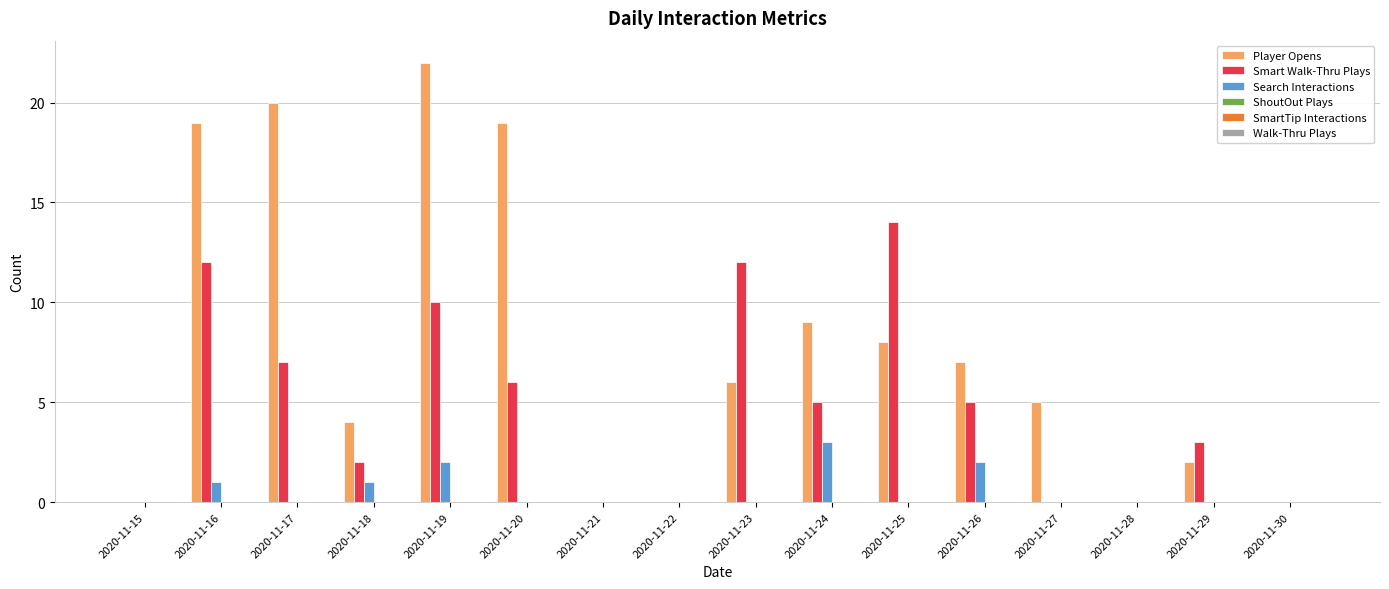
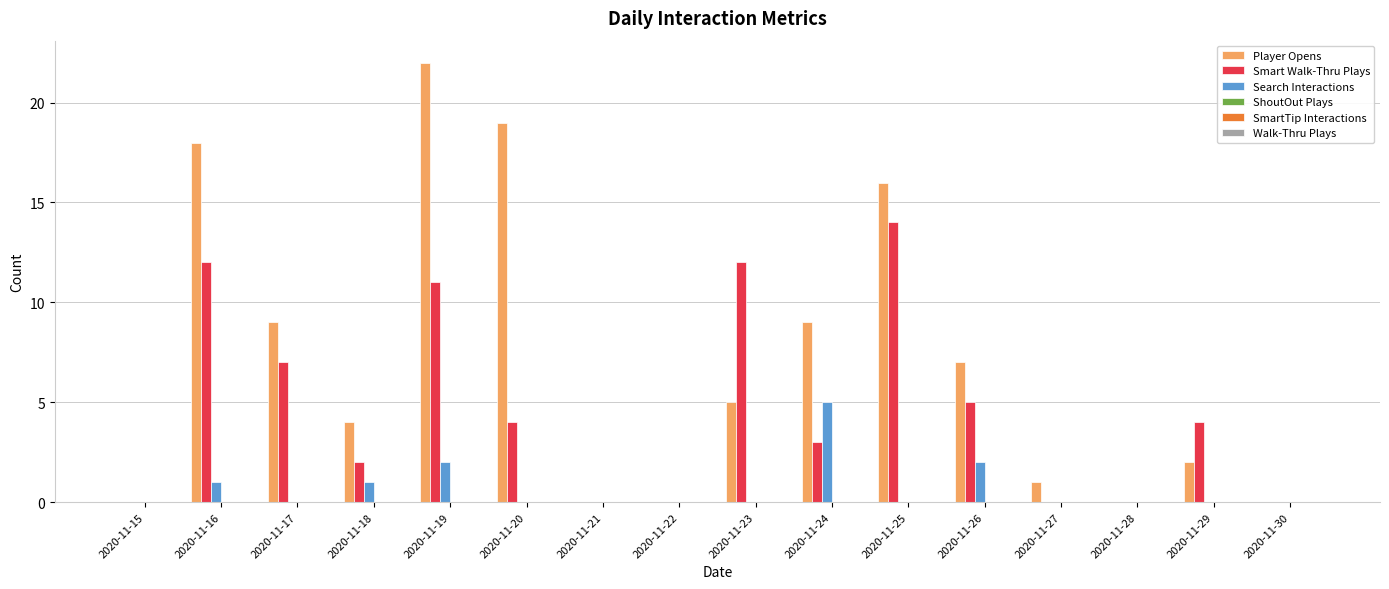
Player Opens, 2020-11-16: 19 -> 18
Player Opens, 2020-11-17: 20 -> 9
Smart Walk-Thru Plays, 2020-11-19: 10 -> 11
Smart Walk-Thru Plays, 2020-11-20: 6 -> 4
Player Opens, 2020-11-23: 6 -> 5
Smart Walk-Thru Plays, 2020-11-24: 5 -> 3
Search Interactions, 2020-11-24: 3 -> 5
Player Opens, 2020-11-25: 8 -> 16
Player Opens, 2020-11-27: 5 -> 1
Smart Walk-Thru Plays, 2020-11-29: 3 -> 4
